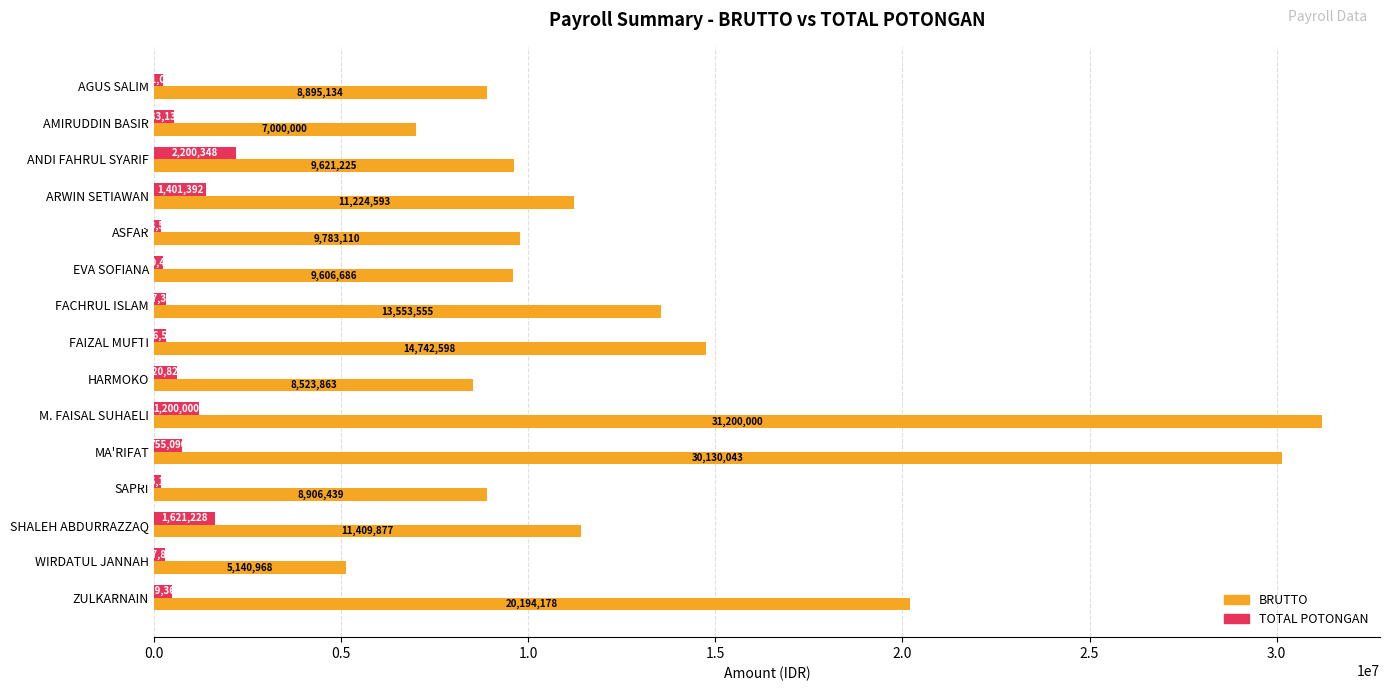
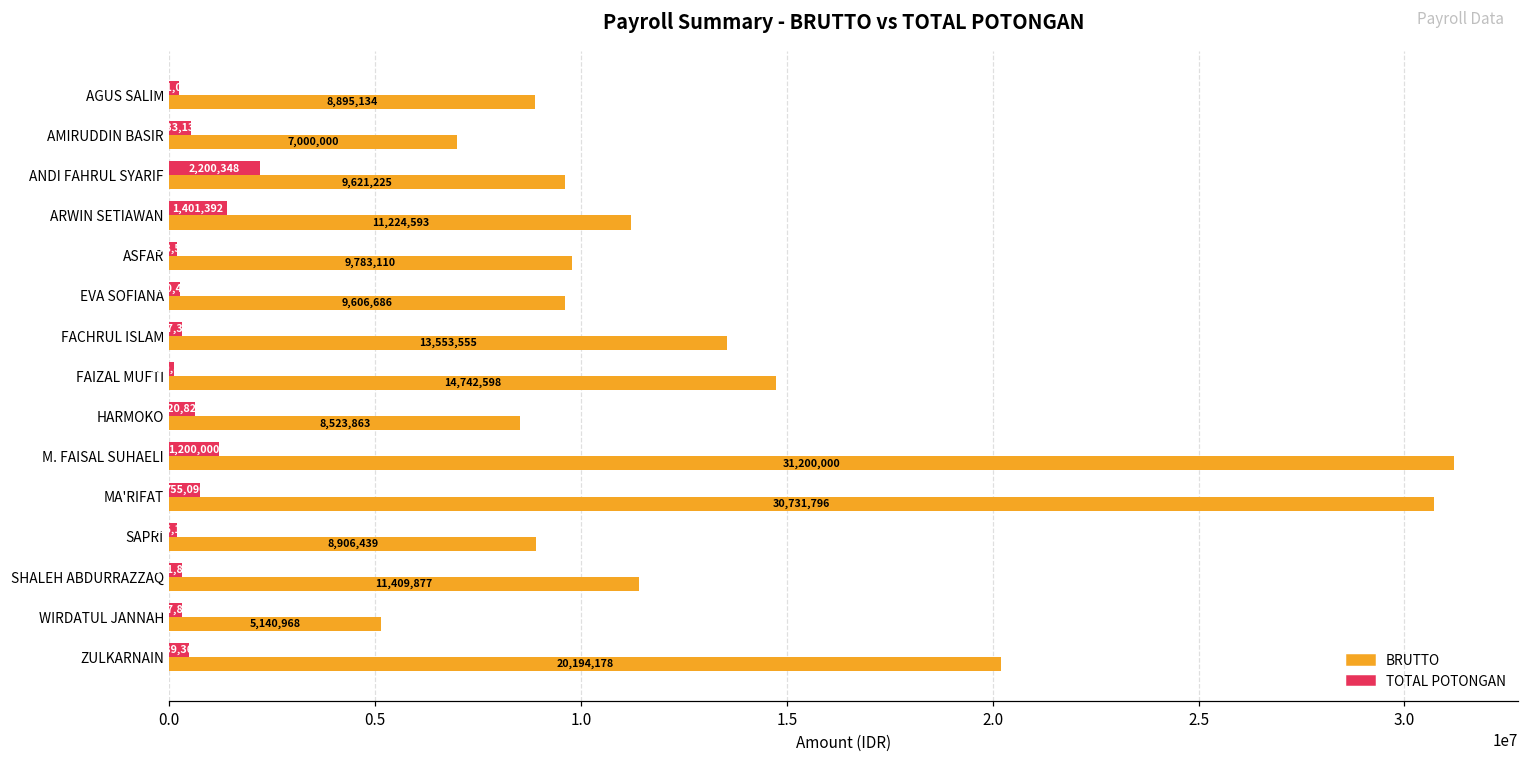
TOTAL POTONGAN, FAIZAL MUFTI: 300000 -> 100000
BRUTTO, MA'RIFAT: 30,130,043 -> 30,731,796
TOTAL POTONGAN, SHALEH ABDURRAZZAQ: 1600000 -> 300000
